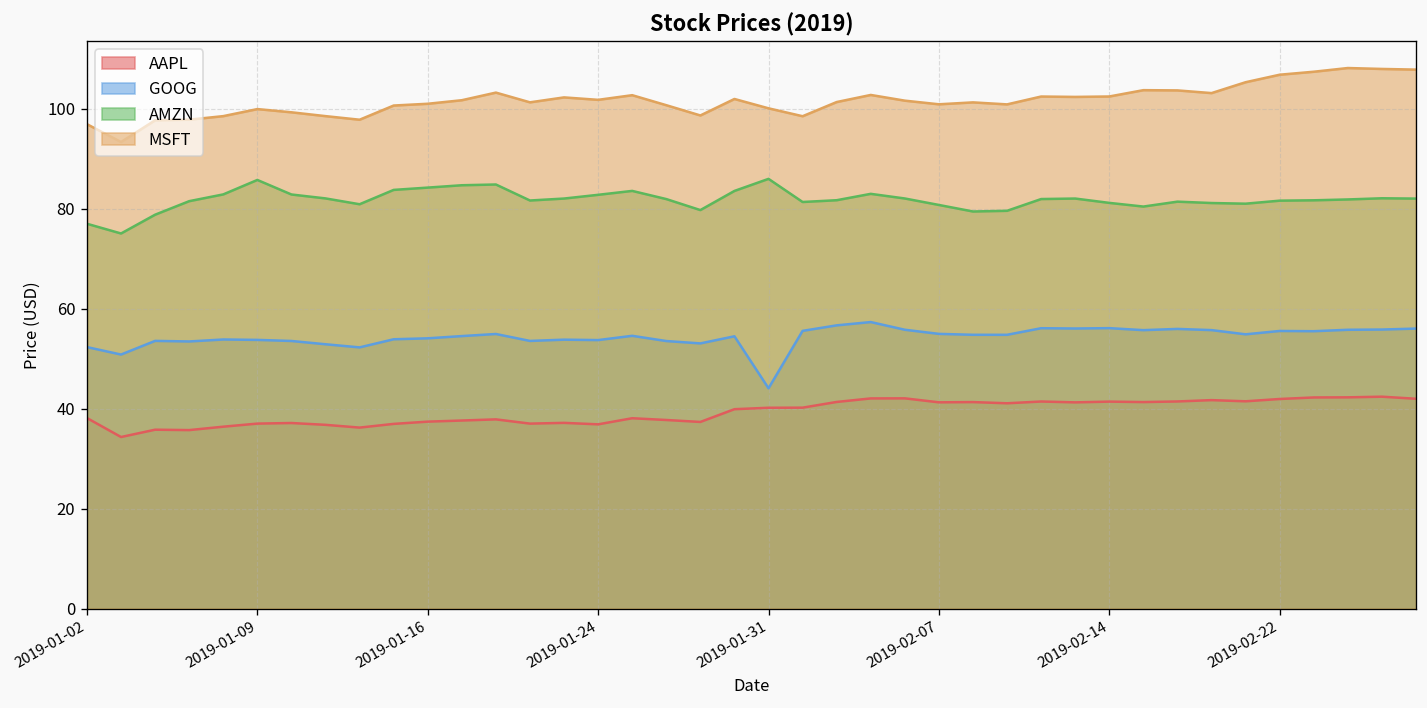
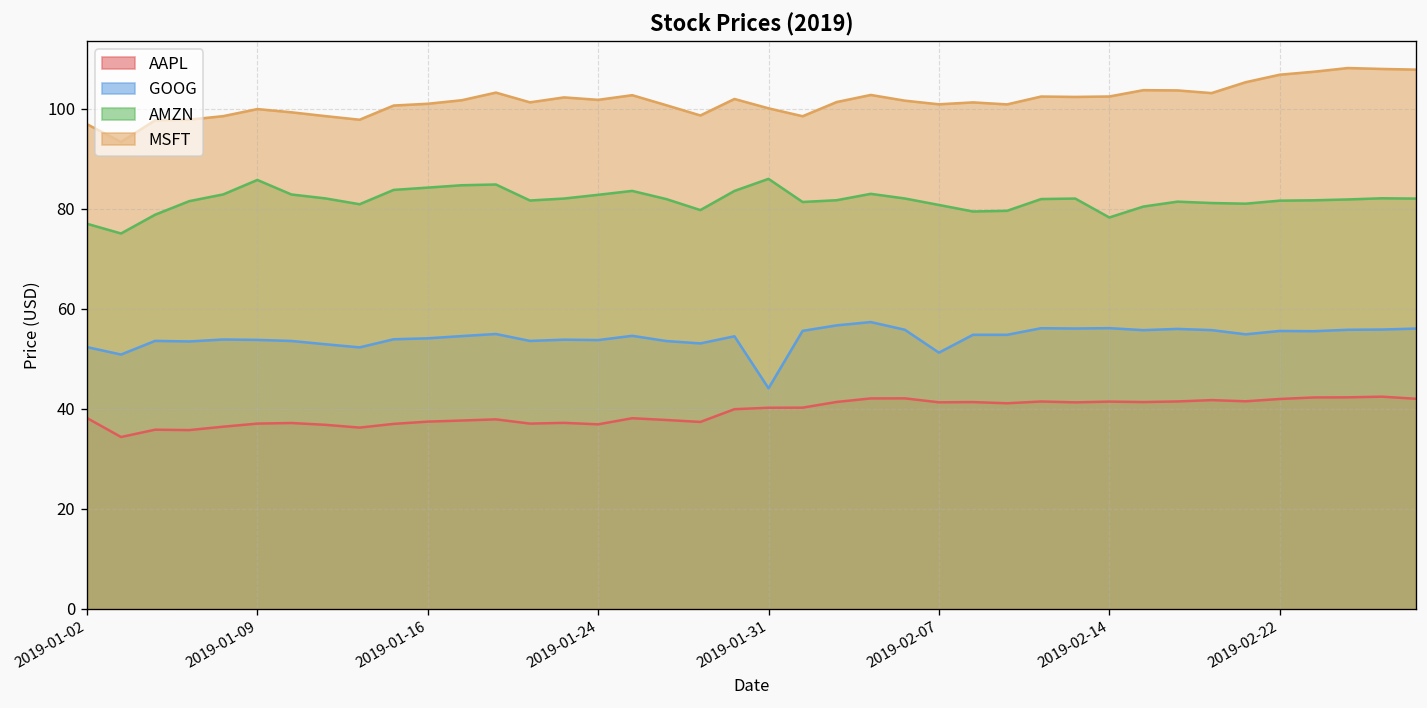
GOOG, 2019-02-07: 55 -> 51
AMZN, 2019-02-14: 81 -> 78
